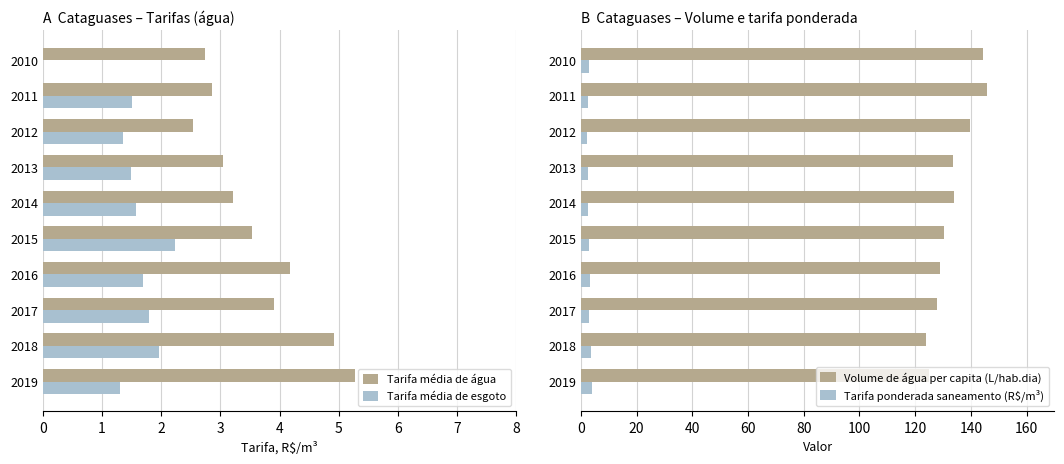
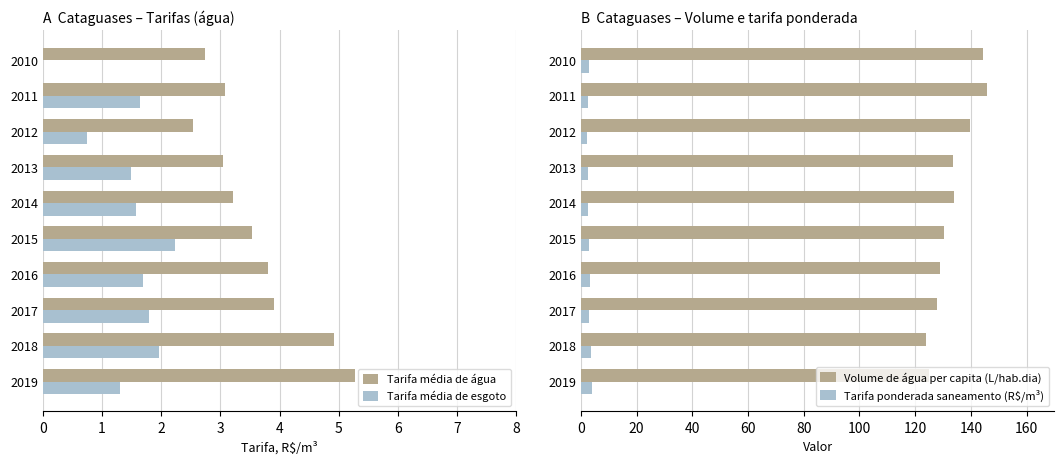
A Cataguases – Tarifas (água), Tarifa média de água, 2011: 2.9 -> 3.1
A Cataguases – Tarifas (água), Tarifa média de esgoto, 2011: 1.5 -> 1.6
A Cataguases – Tarifas (água), Tarifa média de esgoto, 2012: 1.4 -> 0.7
A Cataguases – Tarifas (água), Tarifa média de água, 2016: 4.2 -> 3.8
